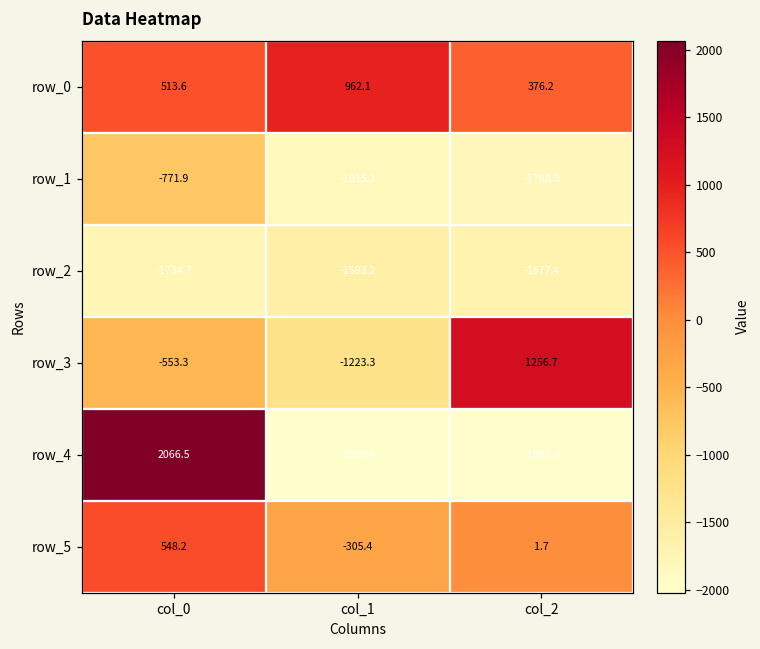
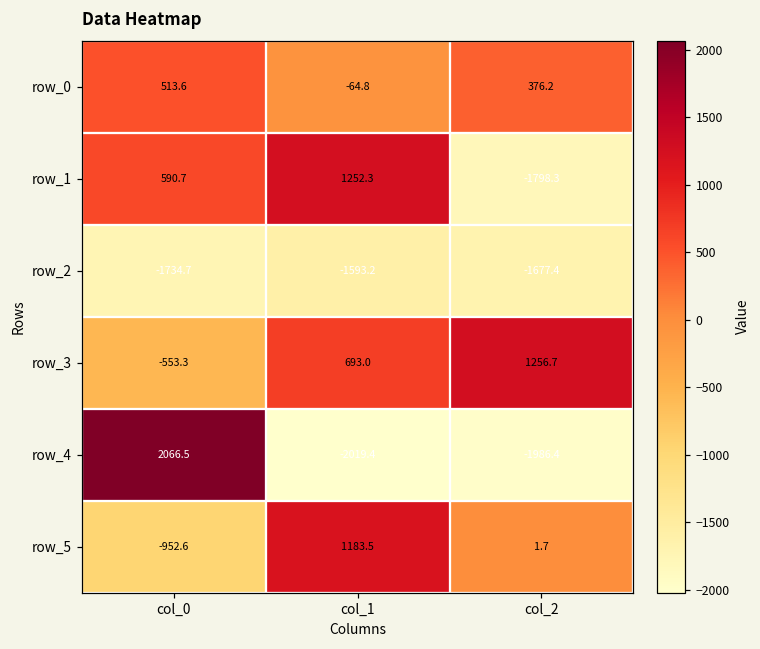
row_0, col_1: 962.1 -> -64.8
row_1, col_0: -771.9 -> 590.7
row_1, col_1: -1815.2 -> 1252.3
row_3, col_1: -1223.3 -> 693.0
row_5, col_0: 548.2 -> -952.6
row_5, col_1: -305.4 -> 1183.5
